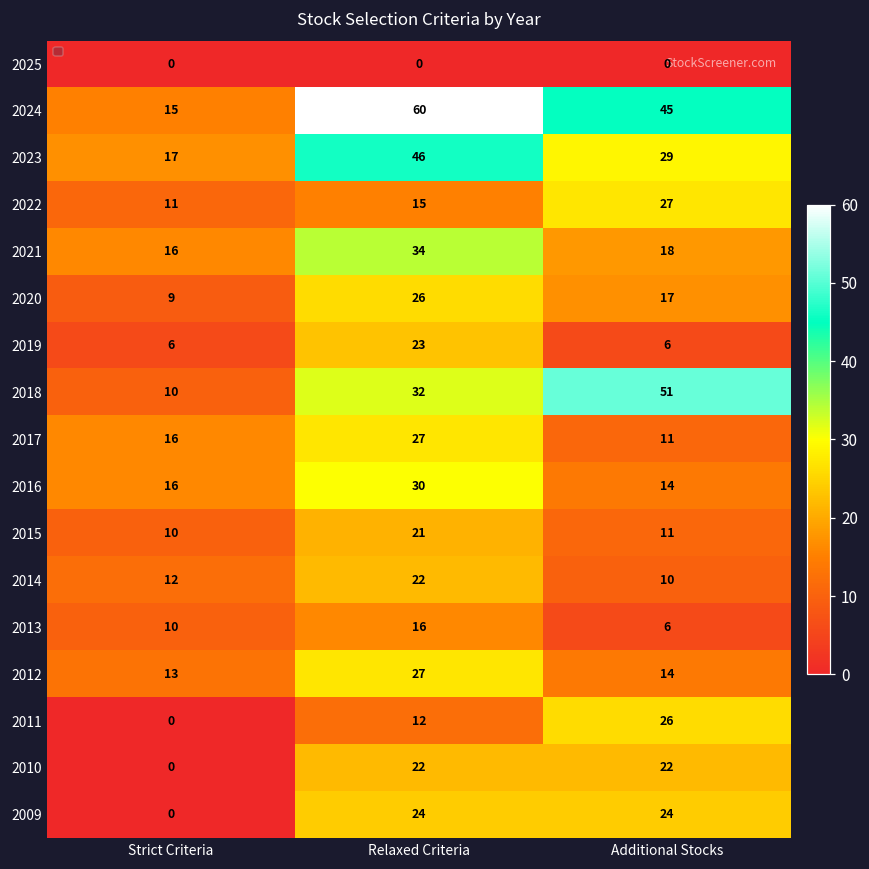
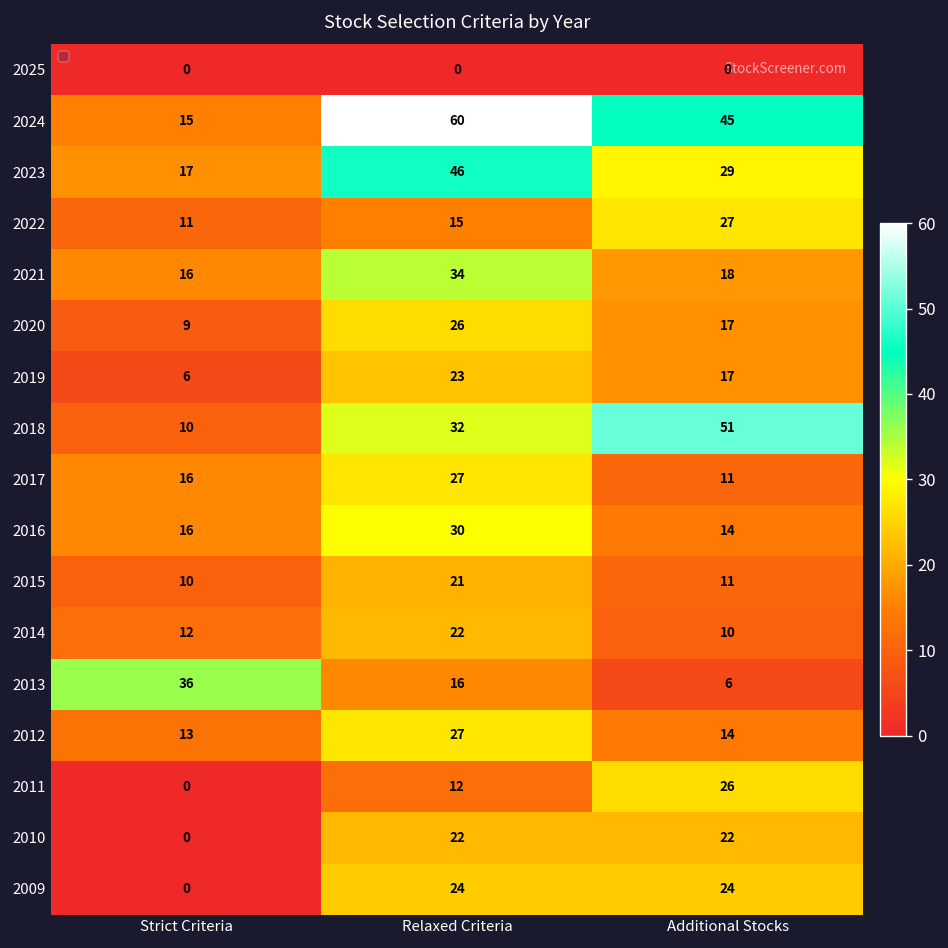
2019, Additional Stocks: 6 -> 17
2013, Strict Criteria: 10 -> 36
